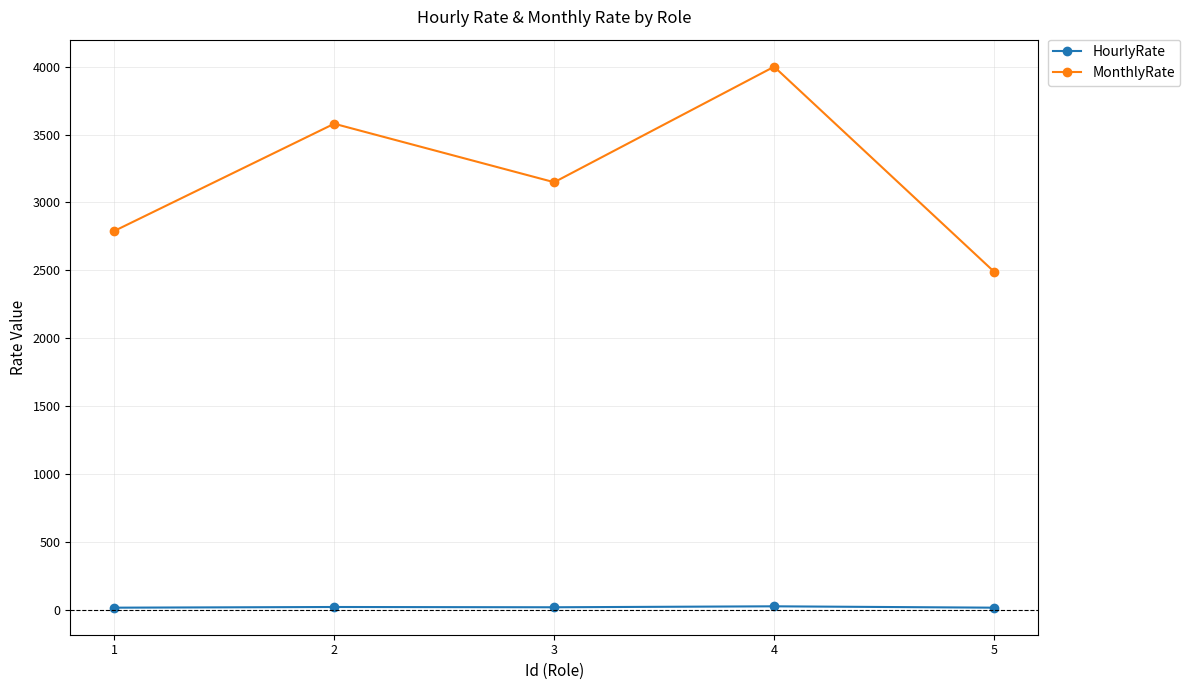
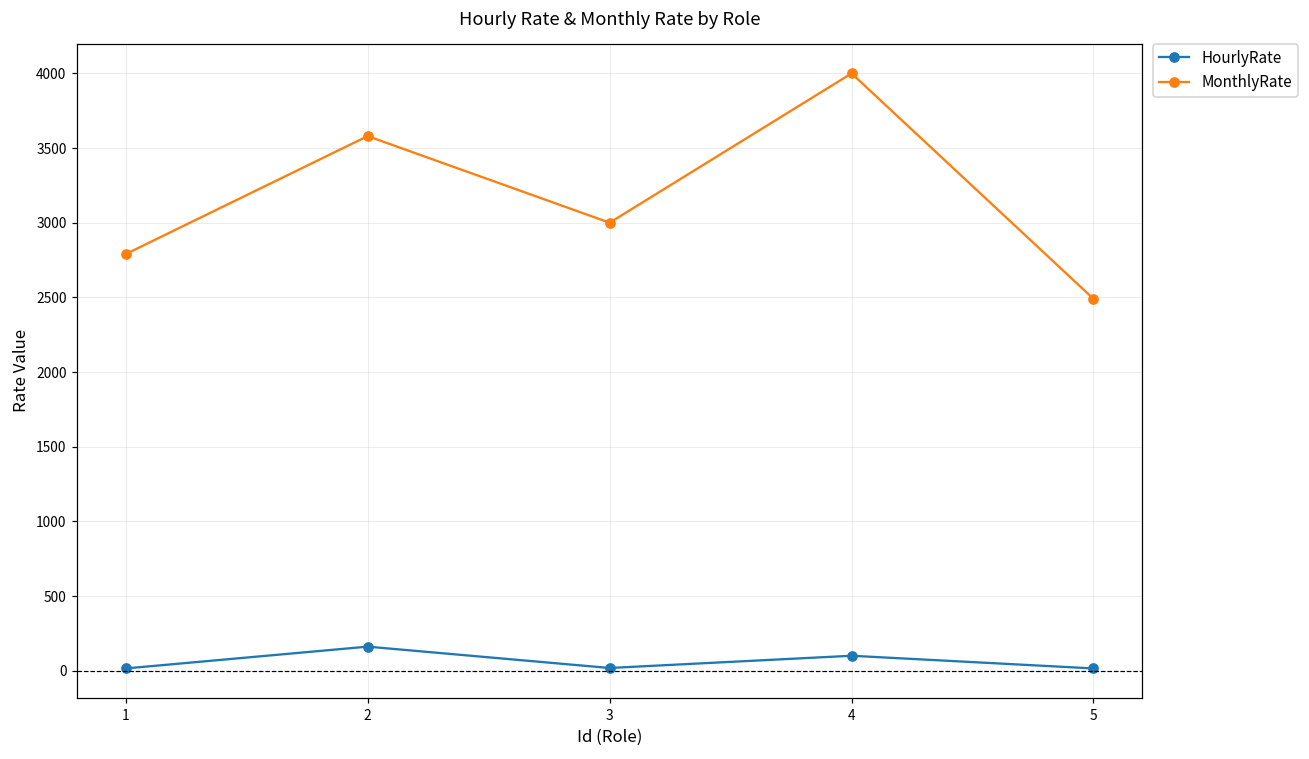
HourlyRate, 2: 20 -> 160
MonthlyRate, 3: 3150 -> 3000
HourlyRate, 4: 30 -> 100
